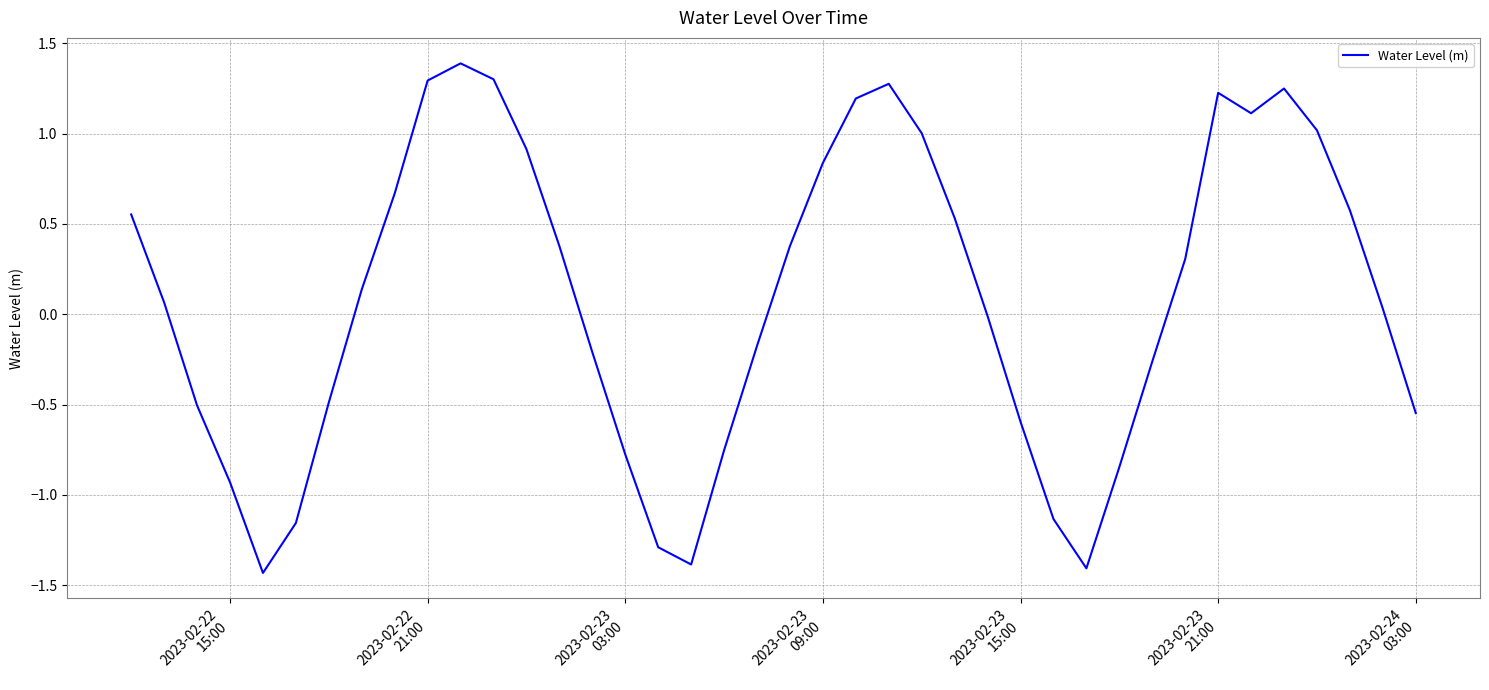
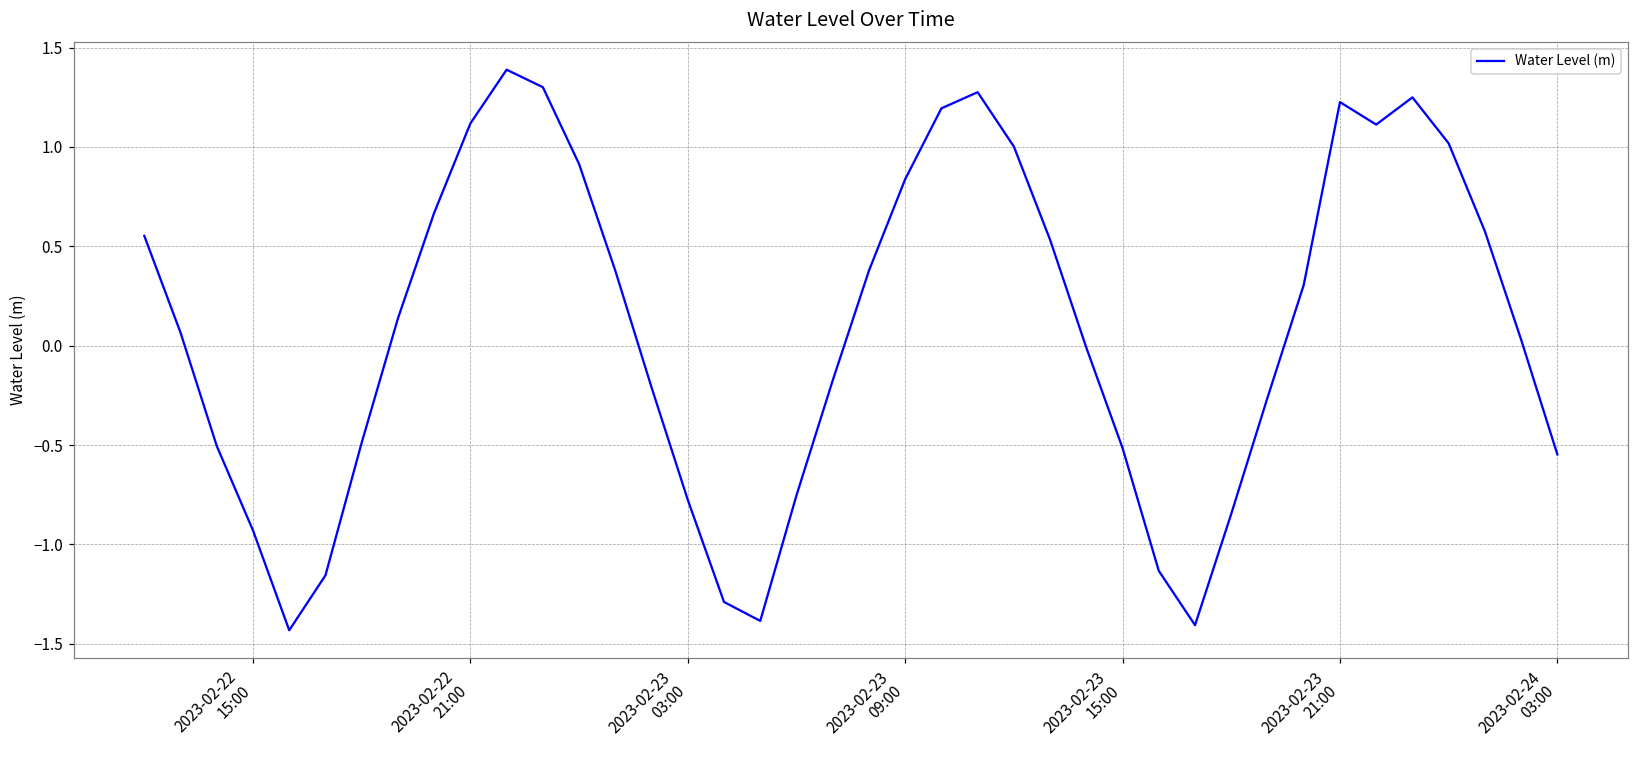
2023-02-22 21:00: 1.29 -> 1.12
2023-02-23 15:00: -0.60 -> -0.52
